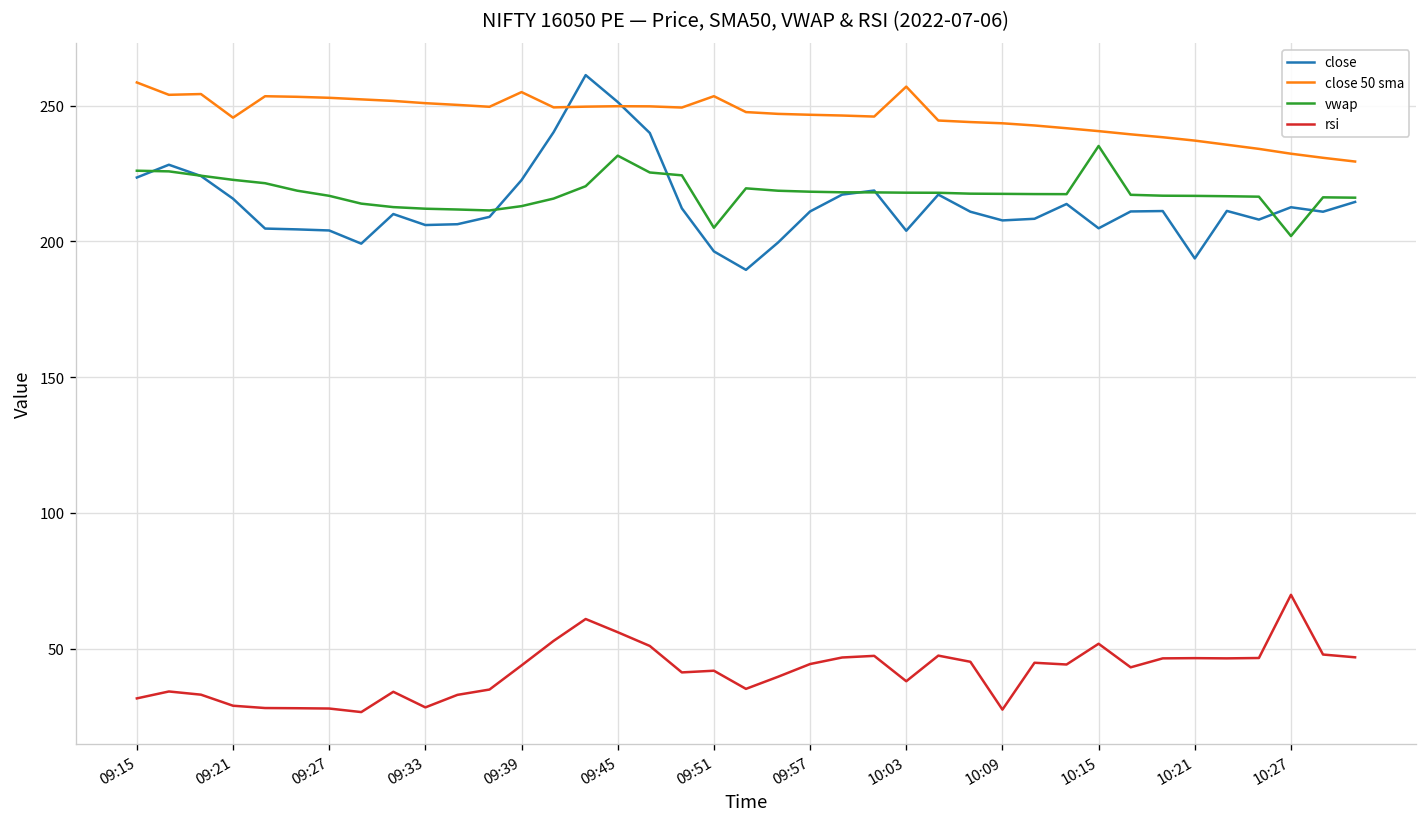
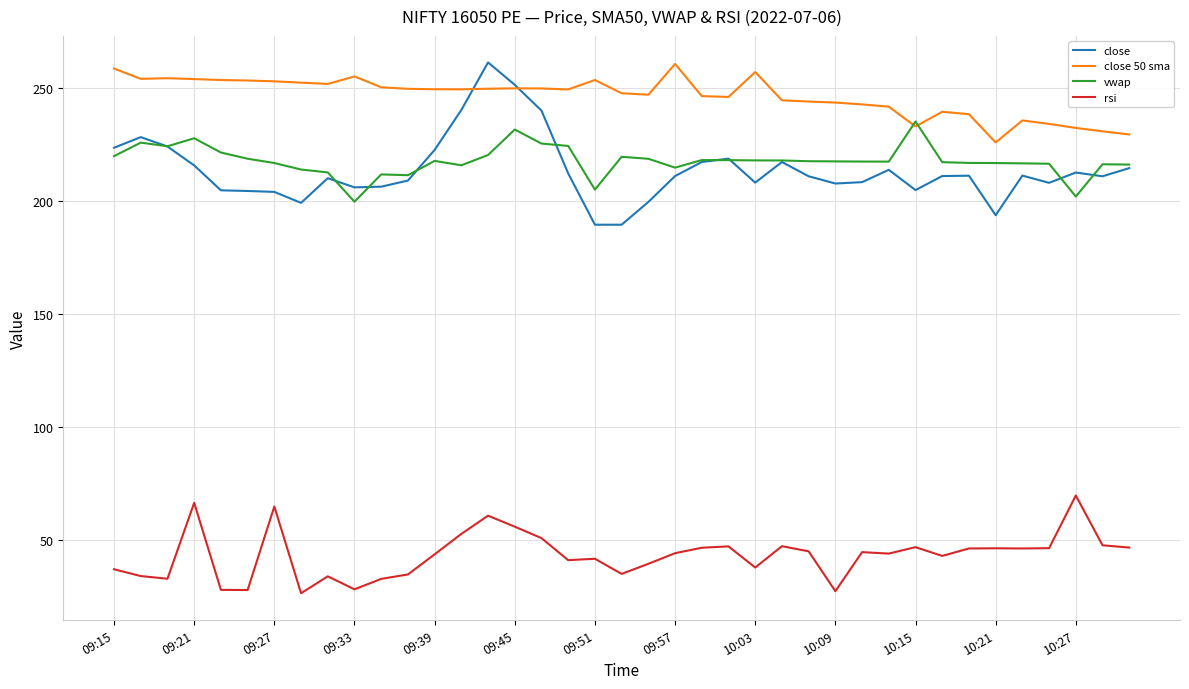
vwap, 09:15: 226 -> 220
rsi, 09:15: 32 -> 37
close 50 sma, 09:21: 246 -> 254
vwap, 09:21: 223 -> 228
rsi, 09:21: 29 -> 67
rsi, 09:27: 28 -> 65
close 50 sma, 09:33: 251 -> 255
vwap, 09:33: 212 -> 200
close 50 sma, 09:39: 255 -> 249
vwap, 09:39: 213 -> 218
close, 09:51: 196 -> 190
close 50 sma, 09:57: 247 -> 261
vwap, 09:57: 218 -> 215
close, 10:03: 204 -> 208
close 50 sma, 10:15: 241 -> 233
rsi, 10:15: 52 -> 47
close 50 sma, 10:21: 237 -> 226
